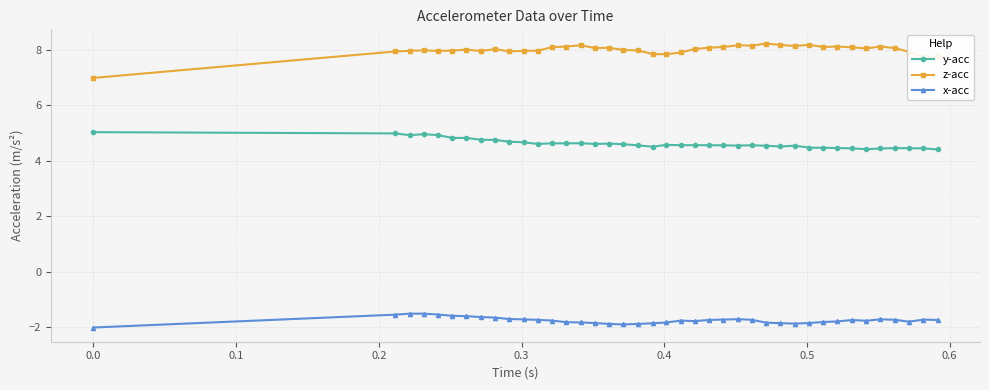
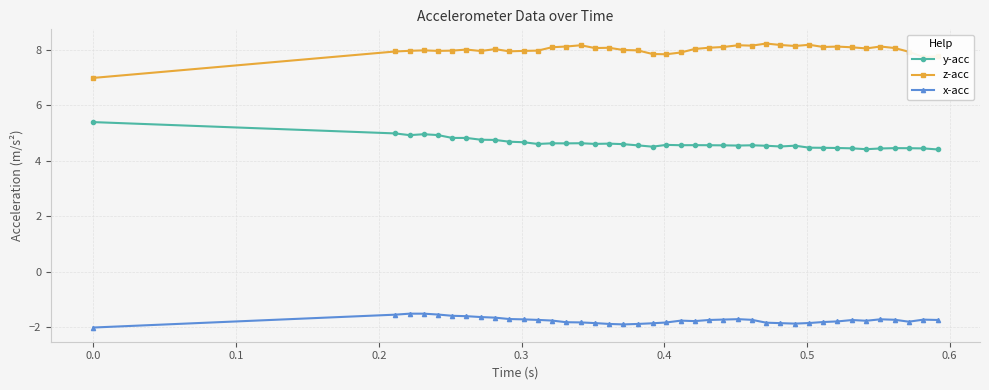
y-acc, 0.0: 5.0 -> 5.4
